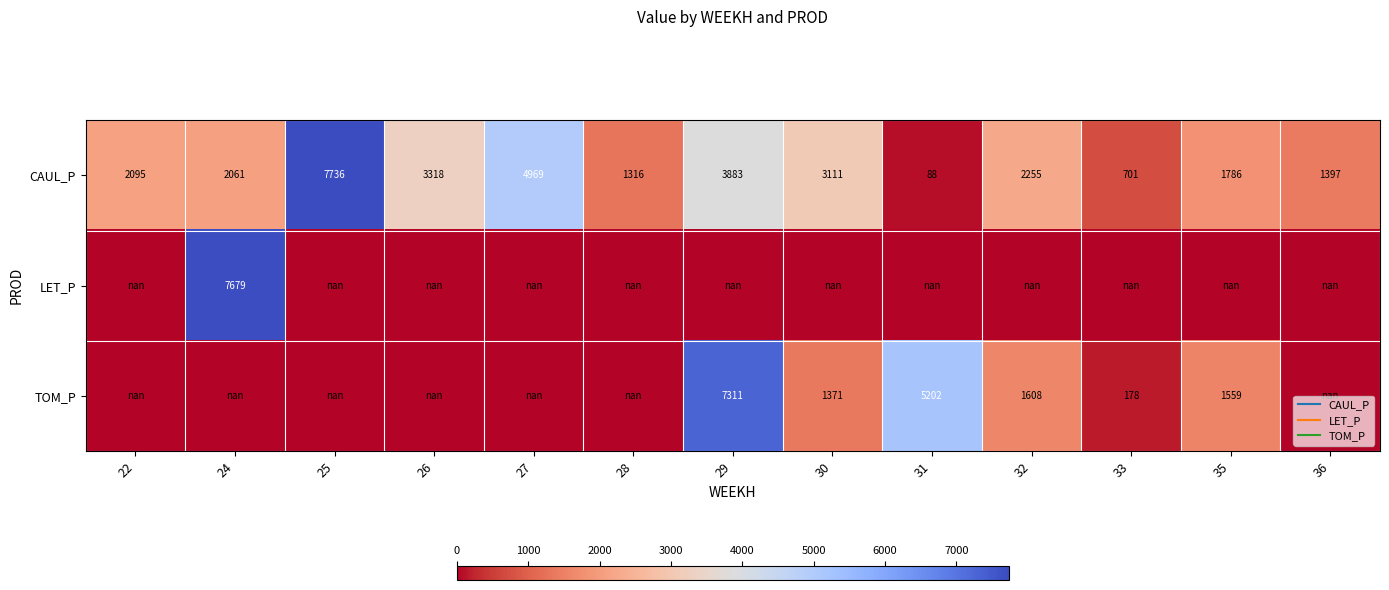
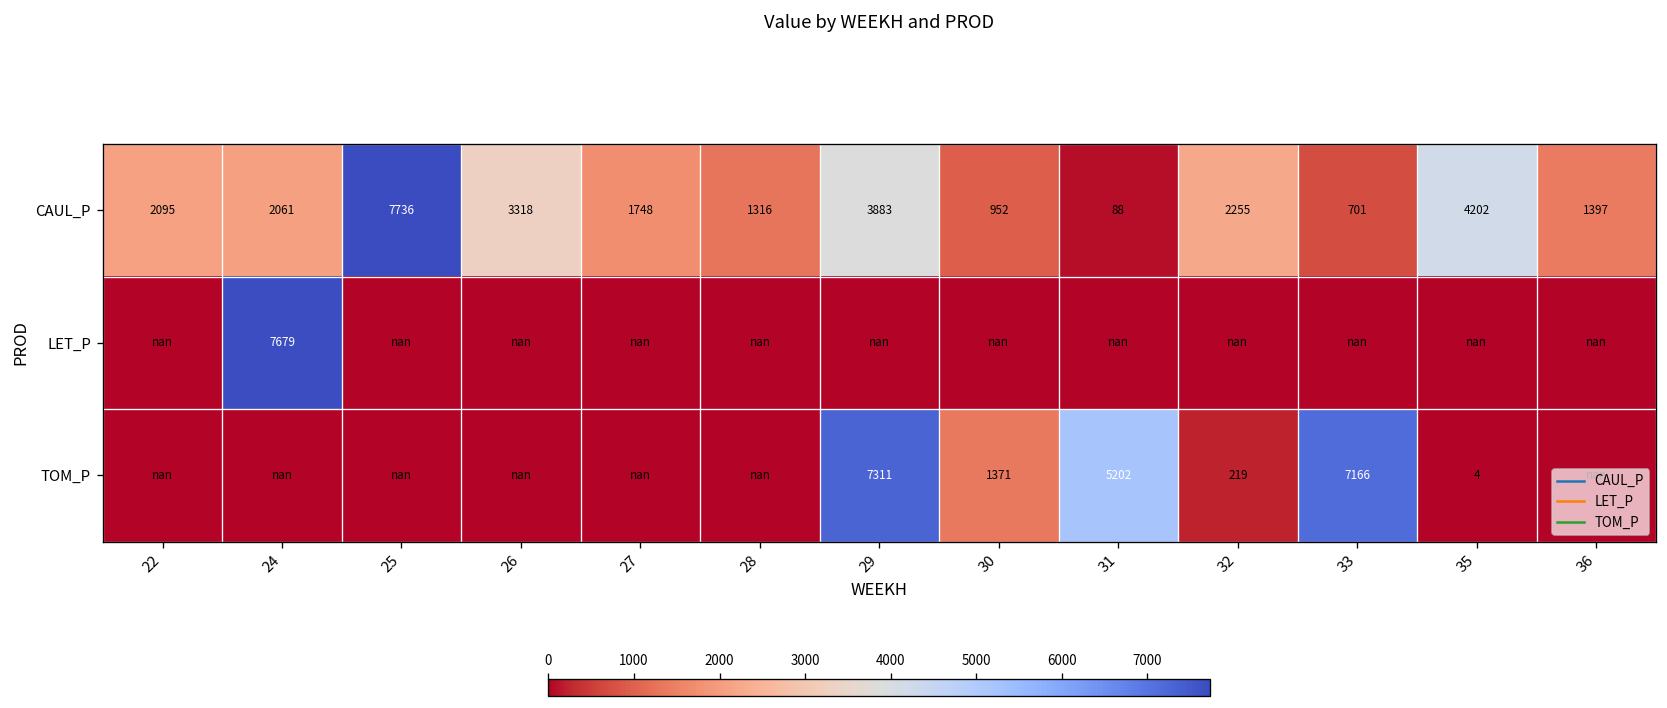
CAUL_P, 27: 4969 -> 1748
CAUL_P, 30: 3111 -> 952
CAUL_P, 35: 1786 -> 4202
TOM_P, 32: 1608 -> 219
TOM_P, 33: 178 -> 7166
TOM_P, 35: 1559 -> 4
